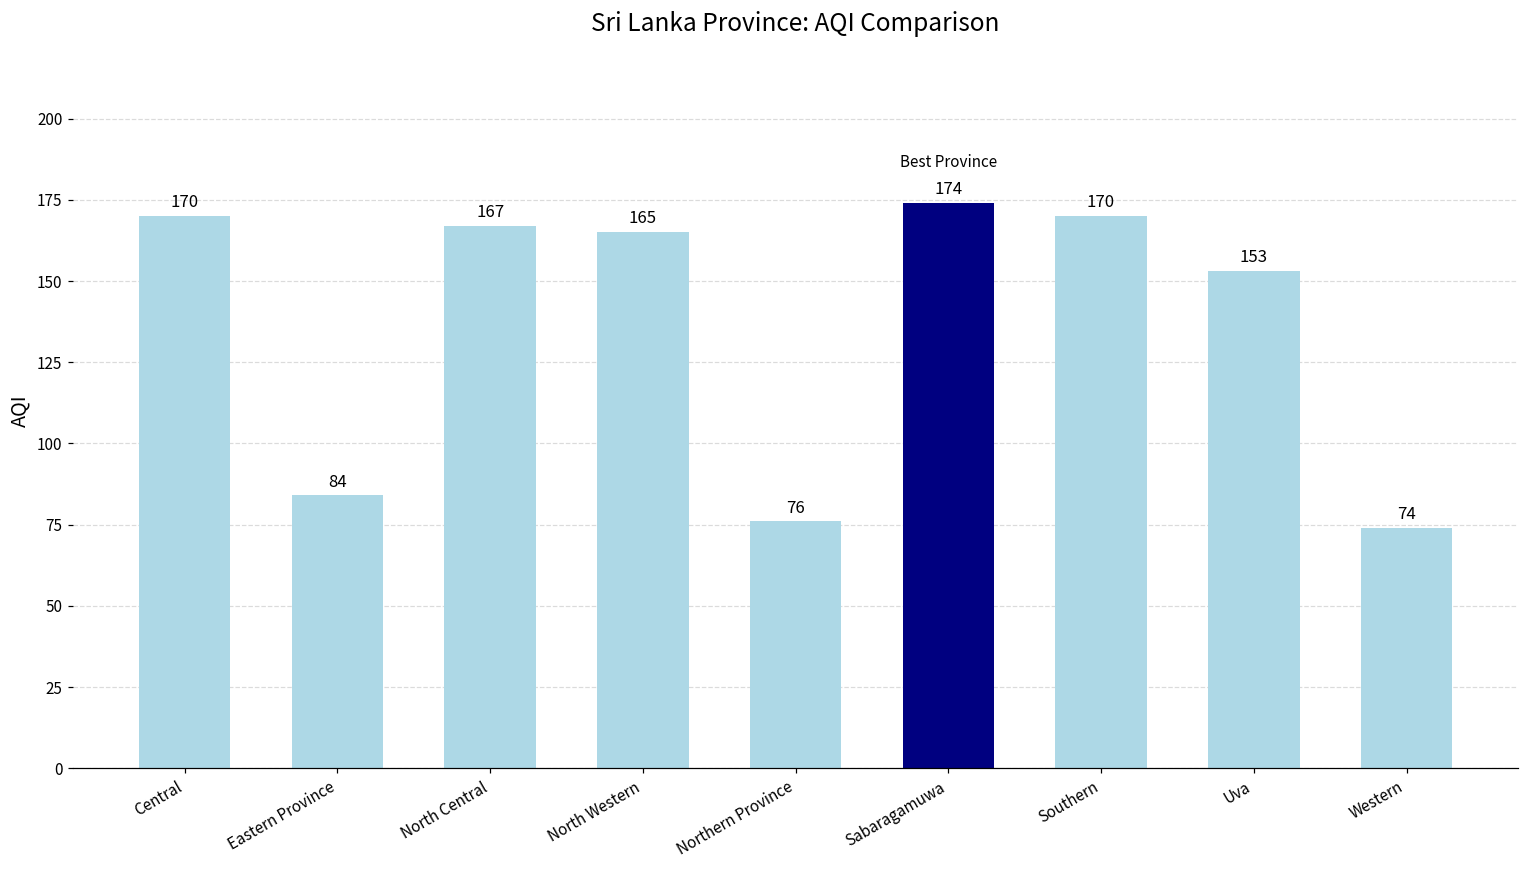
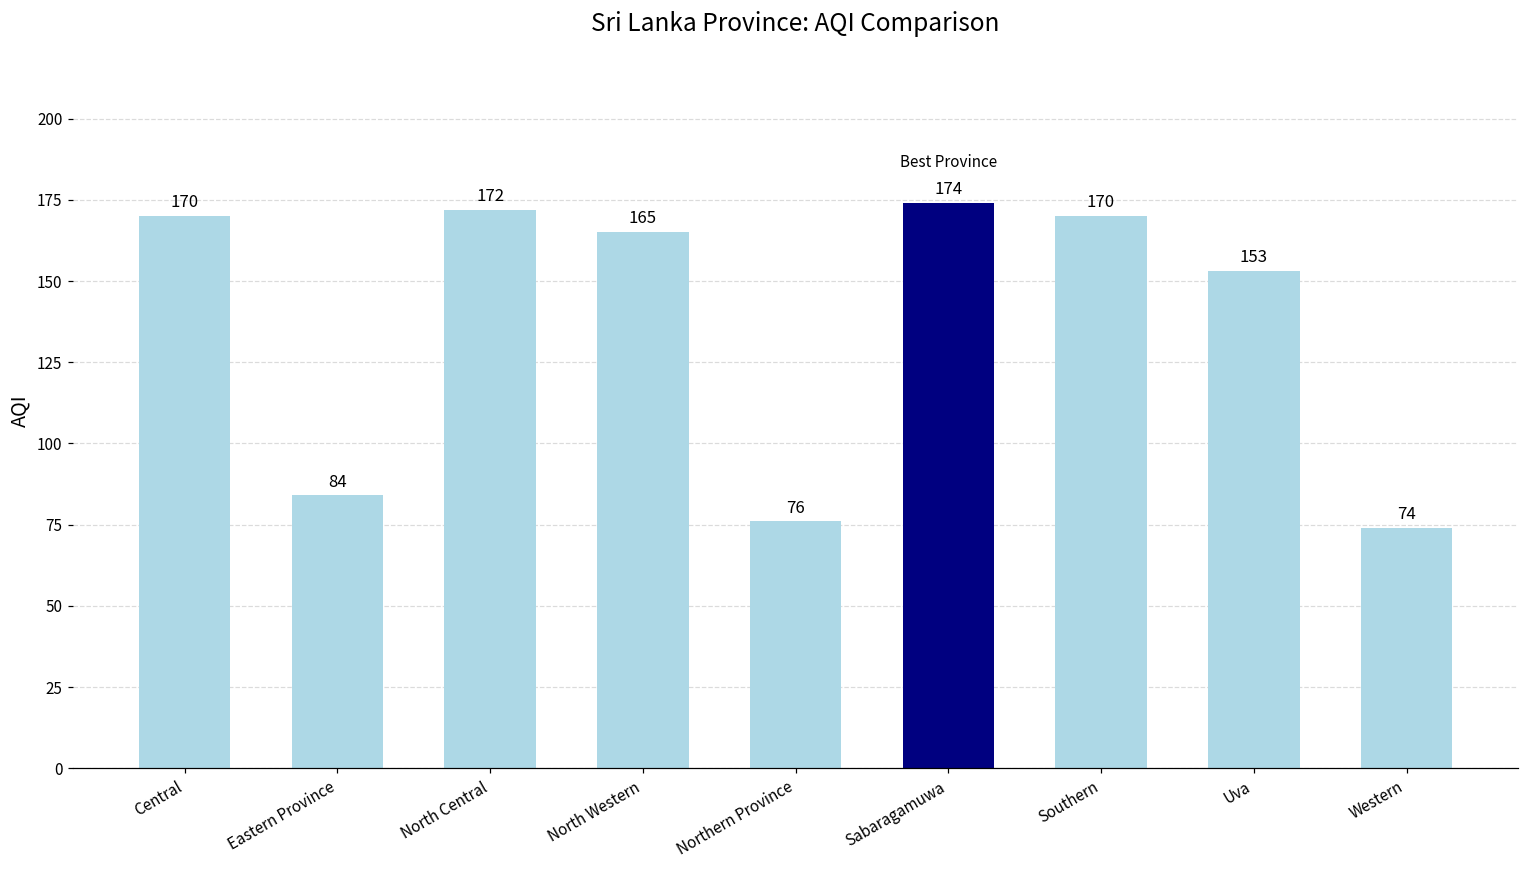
North Central: 167 -> 172
